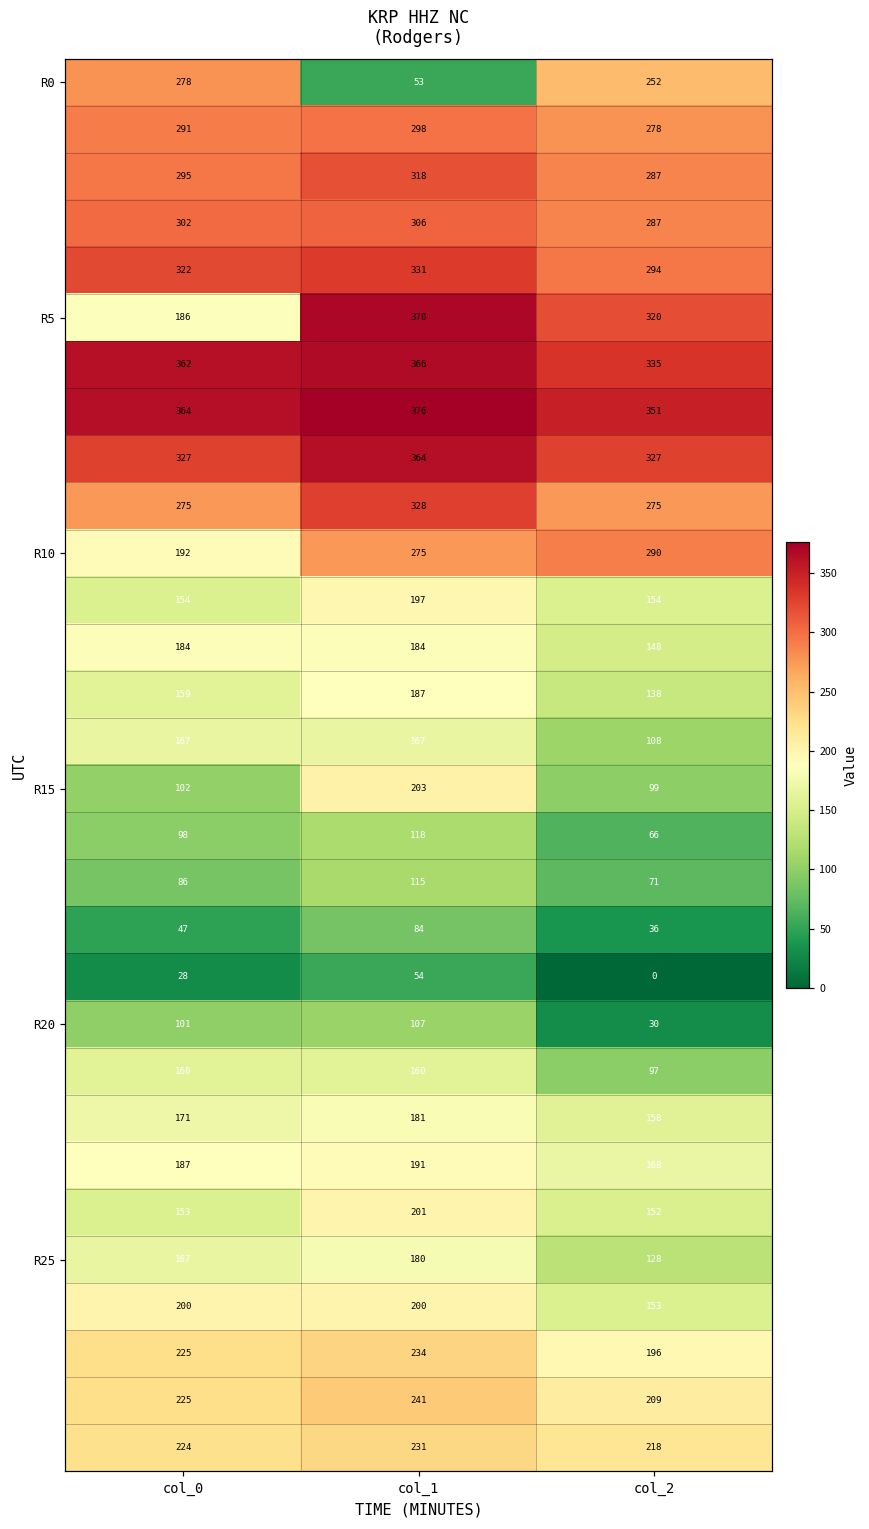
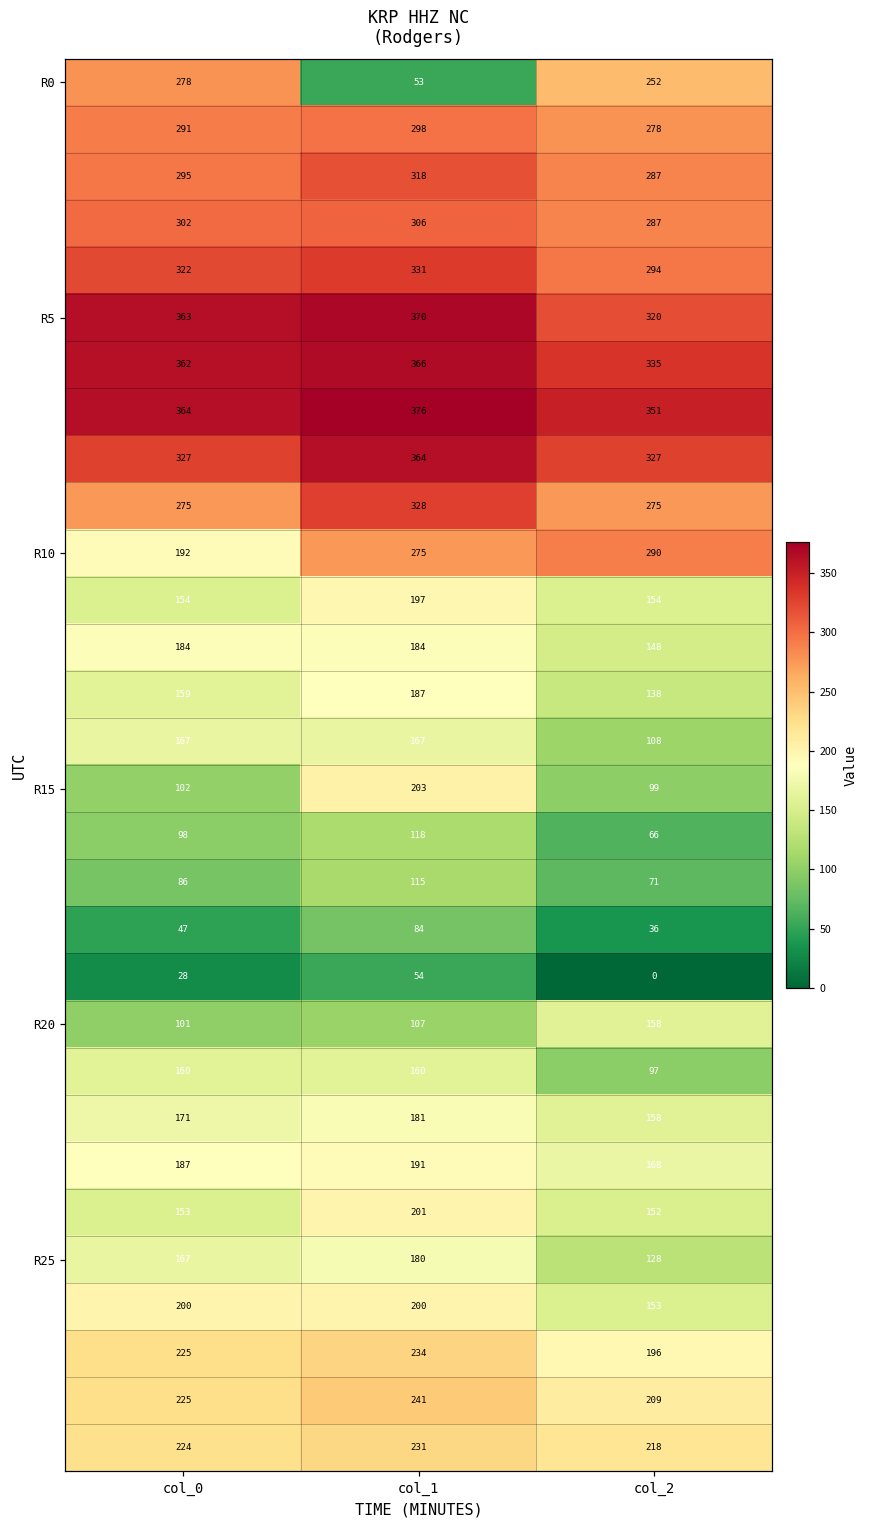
R5, col_0: 186 -> 363
R20, col_2: 30 -> 158
